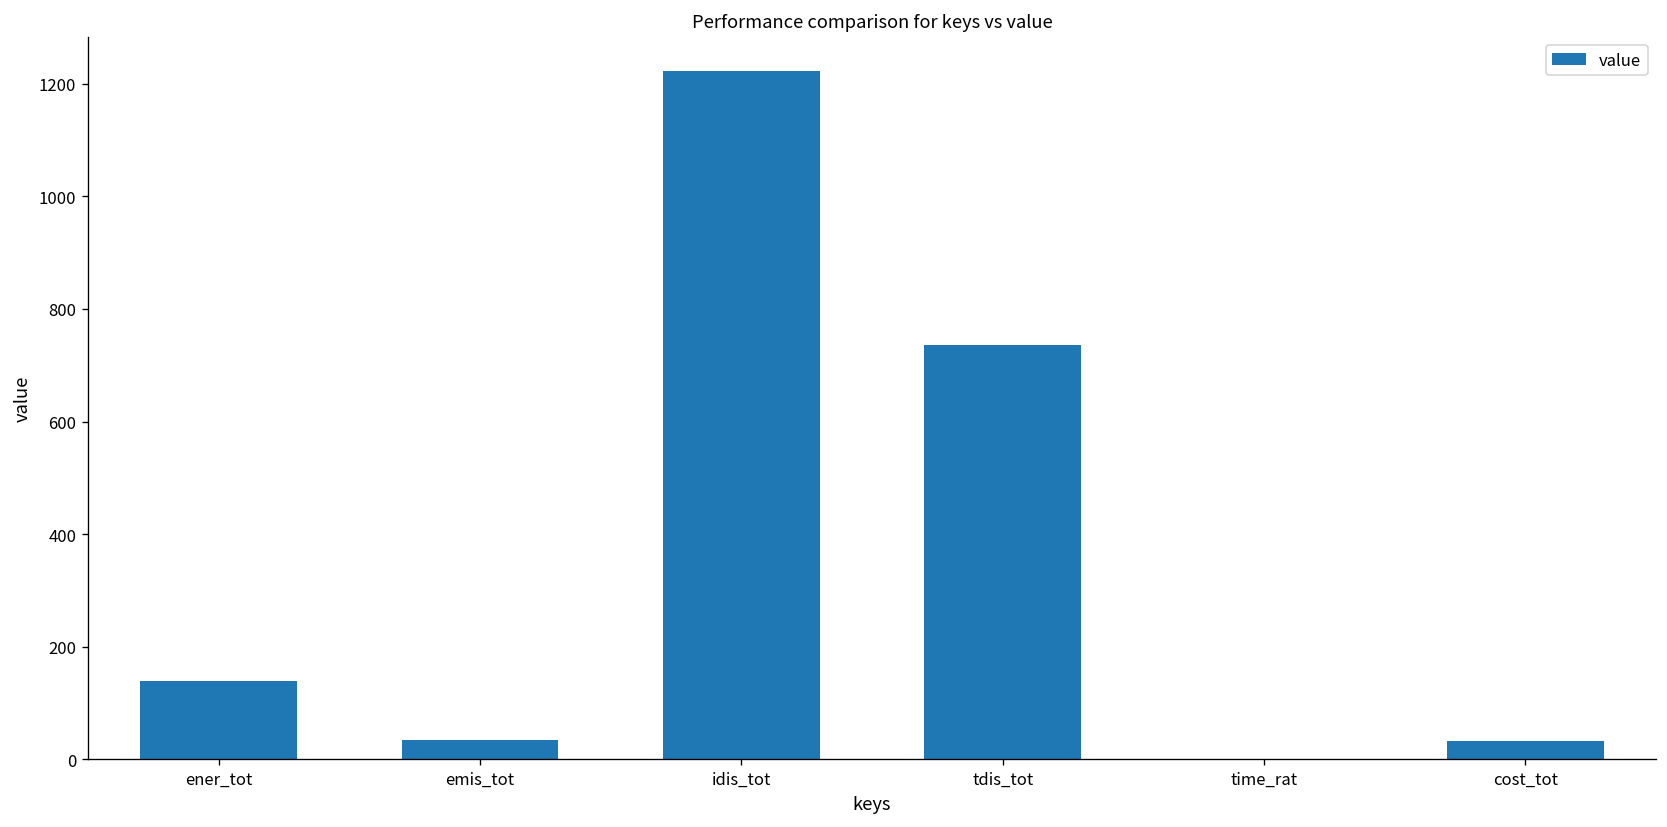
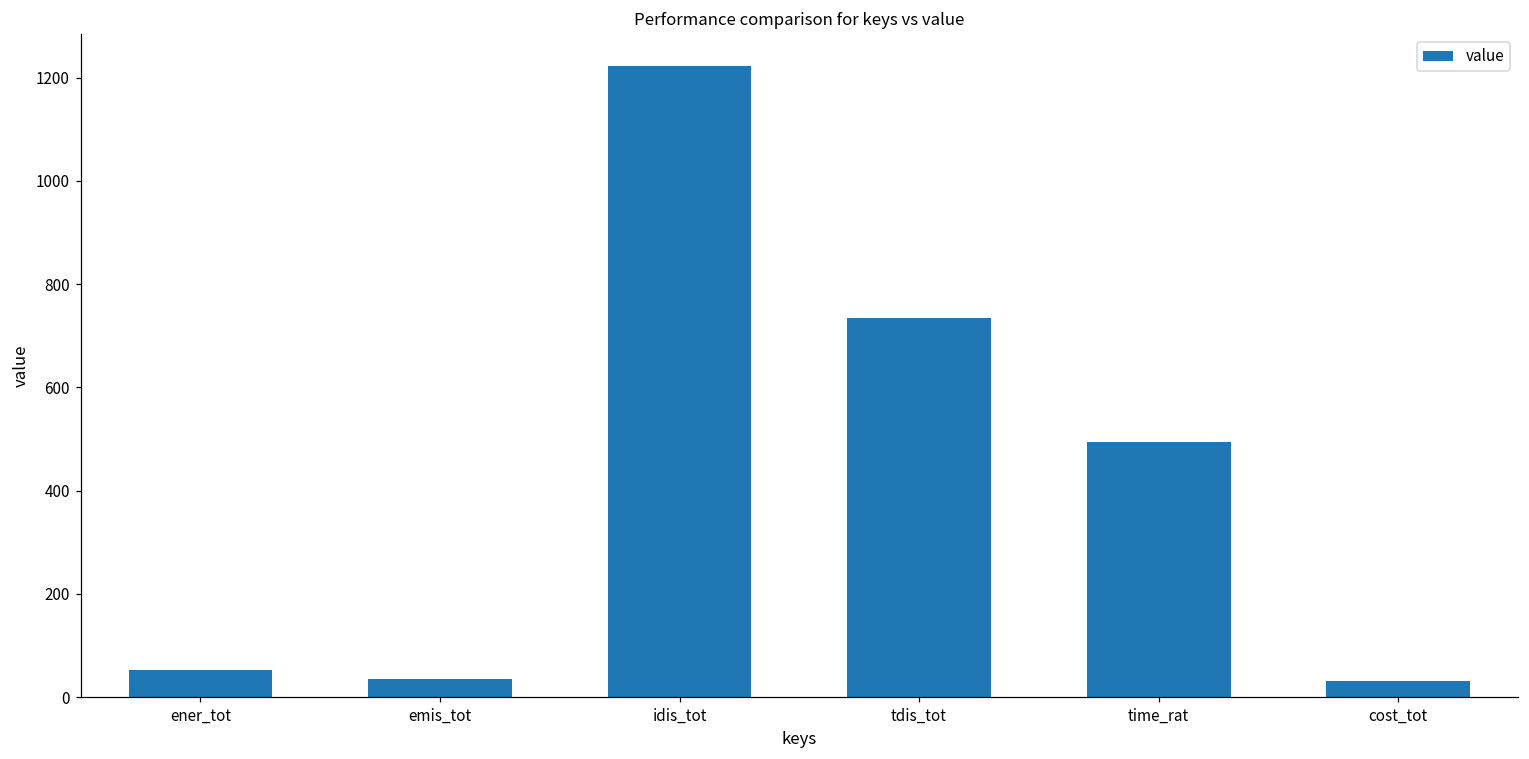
ener_tot: 140 -> 50
time_rat: 0 -> 490
